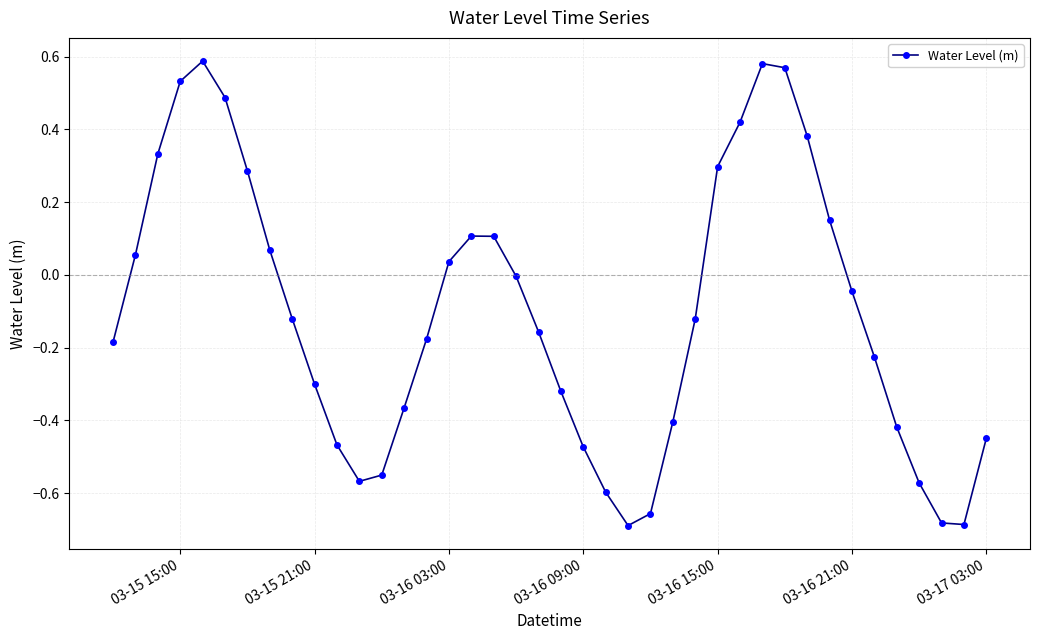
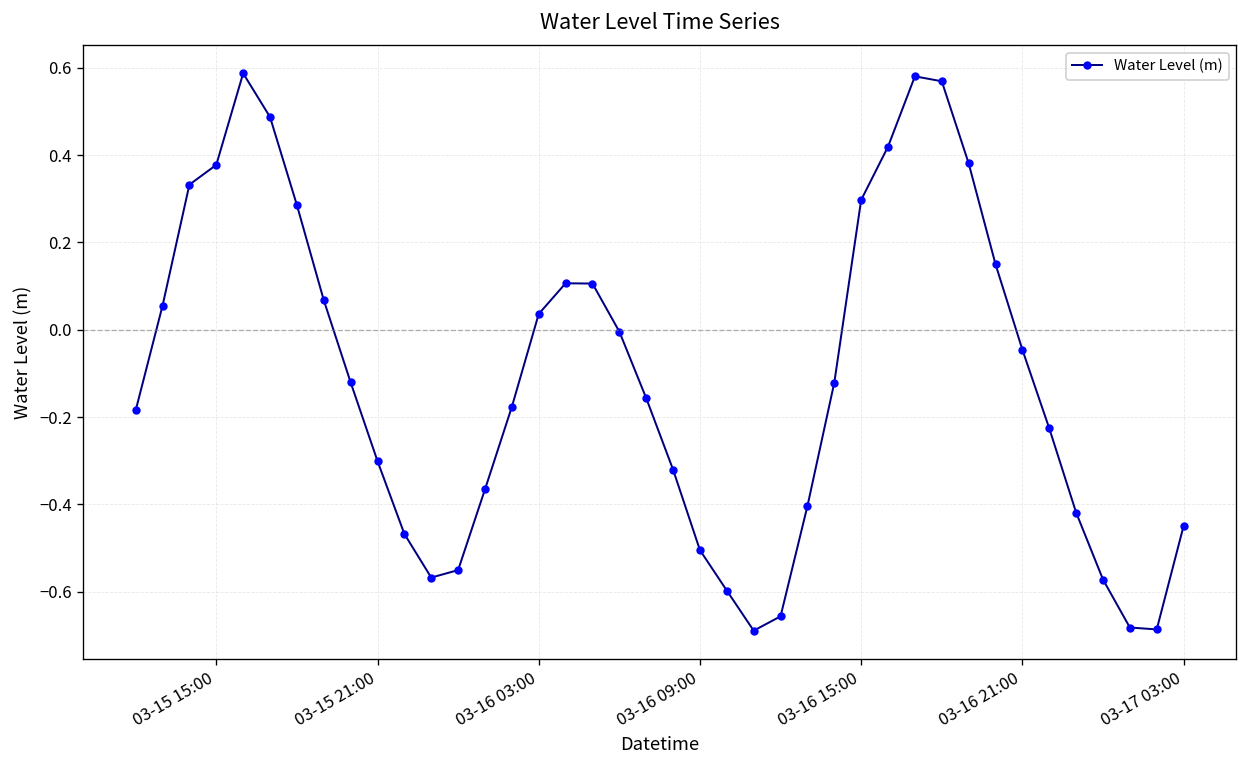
03-15 15:00: 0.53 -> 0.38
03-16 09:00: -0.47 -> -0.50
